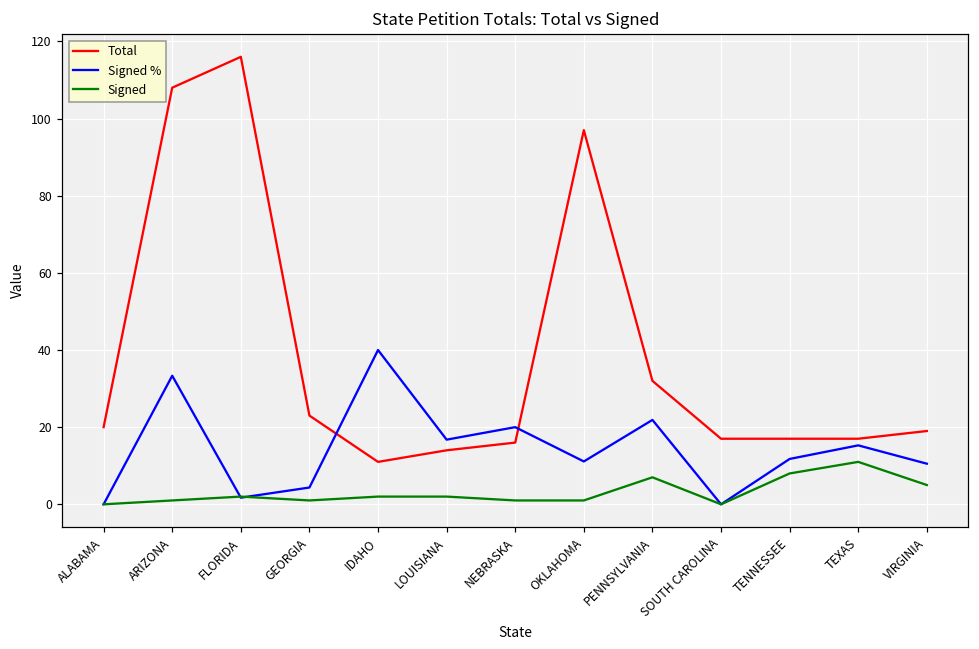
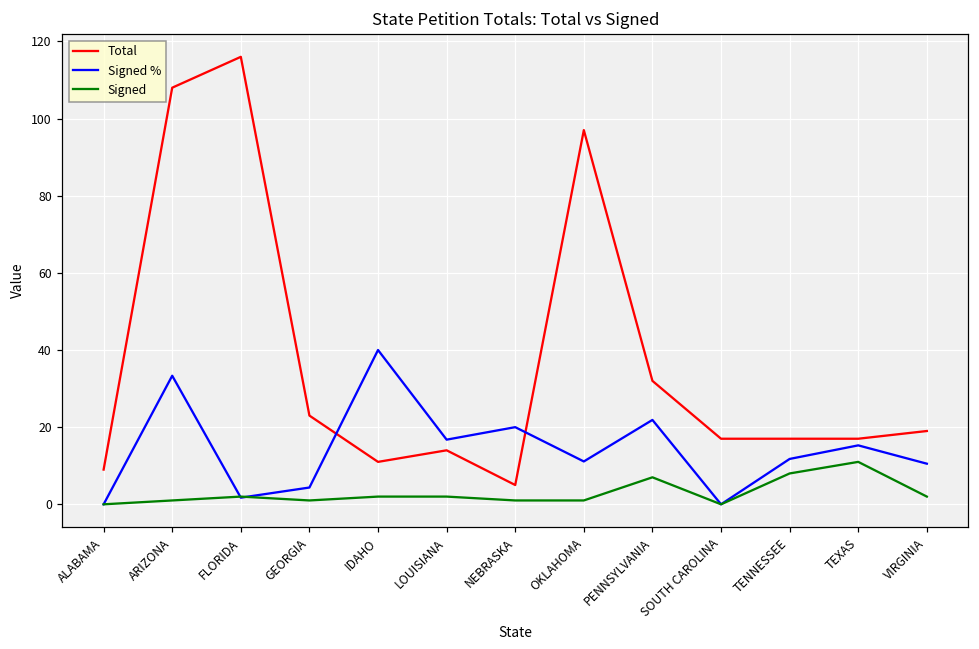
Total, ALABAMA: 20 -> 9
Total, NEBRASKA: 16 -> 5
Signed, VIRGINIA: 5 -> 2
